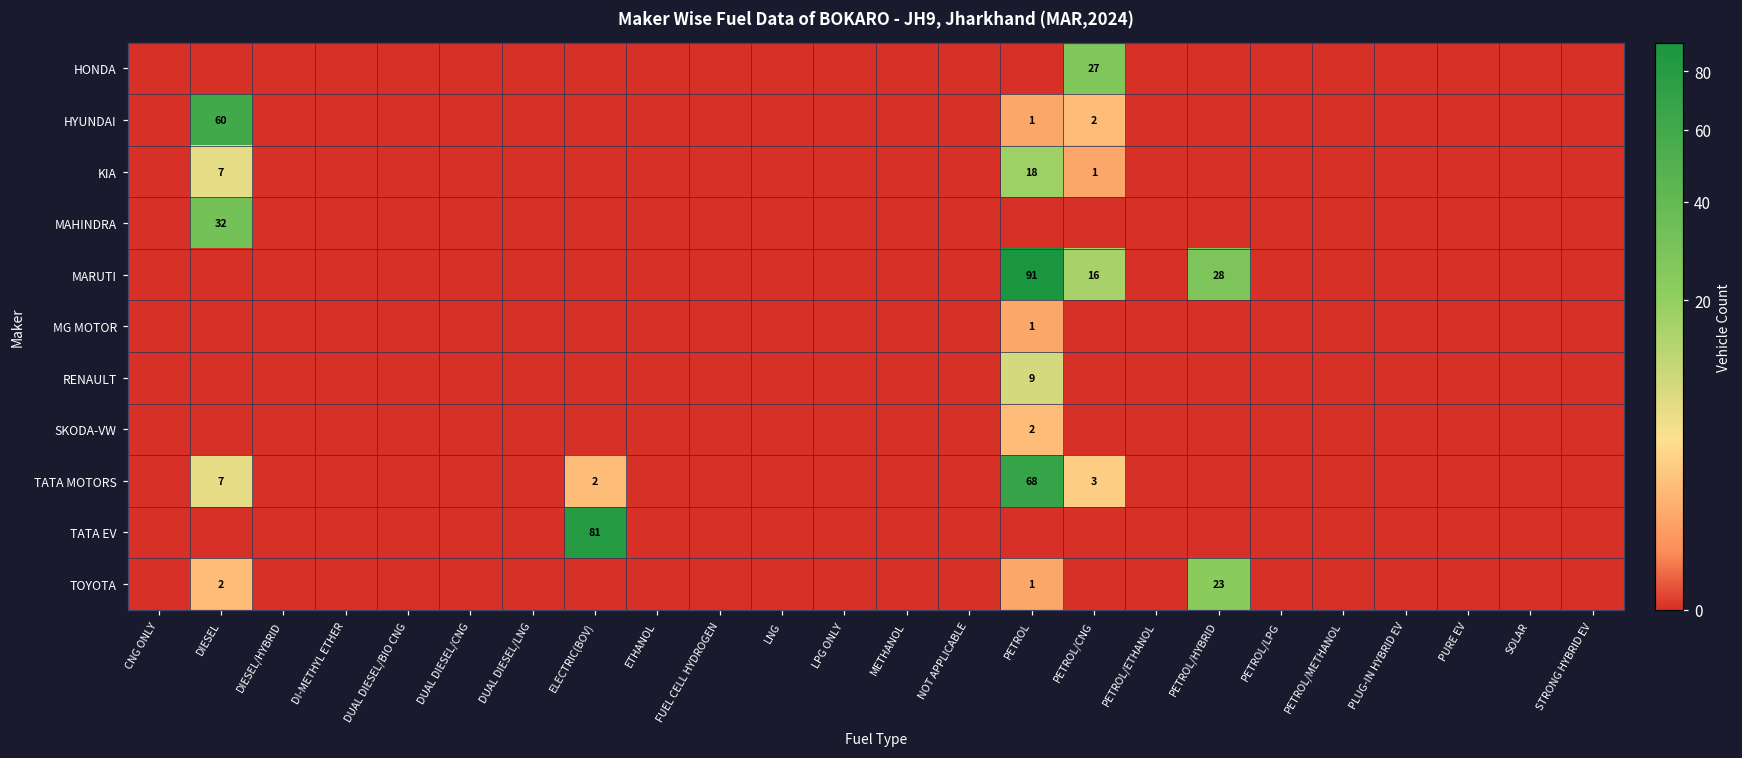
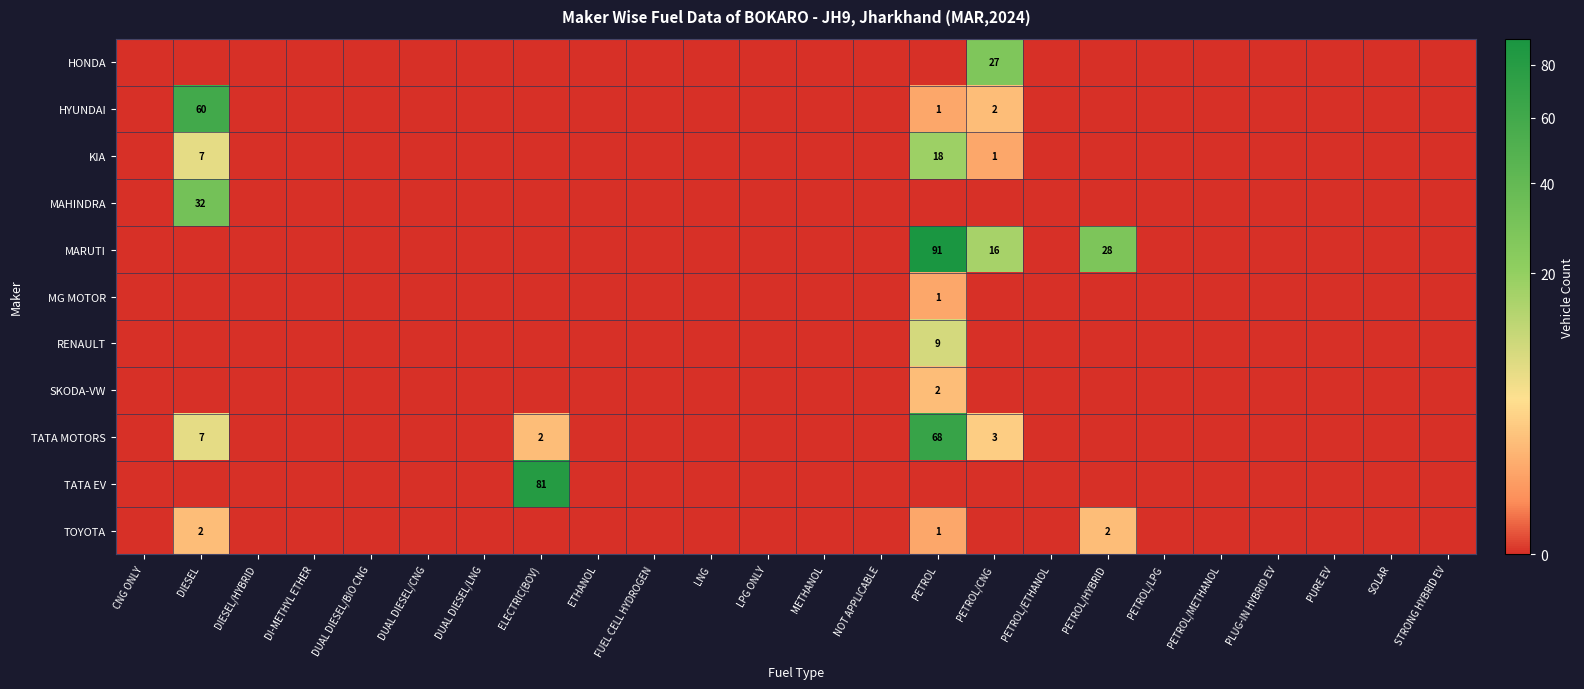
TOYOTA, PETROL/HYBRID: 23 -> 2
